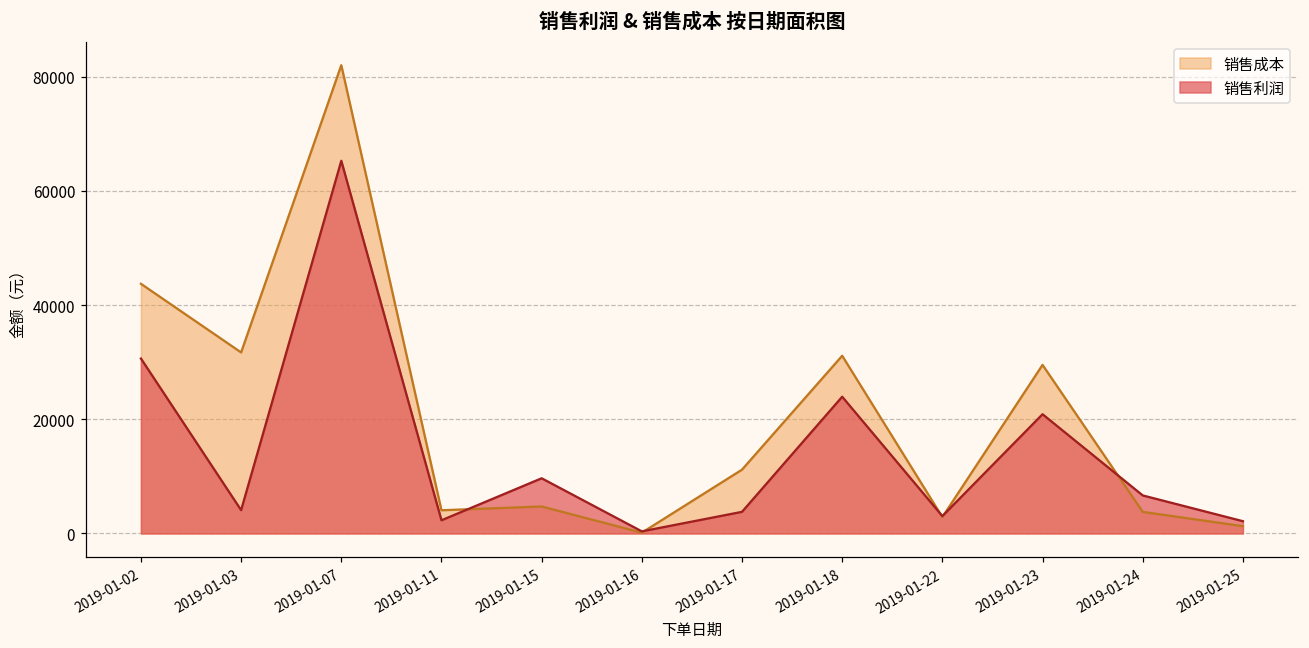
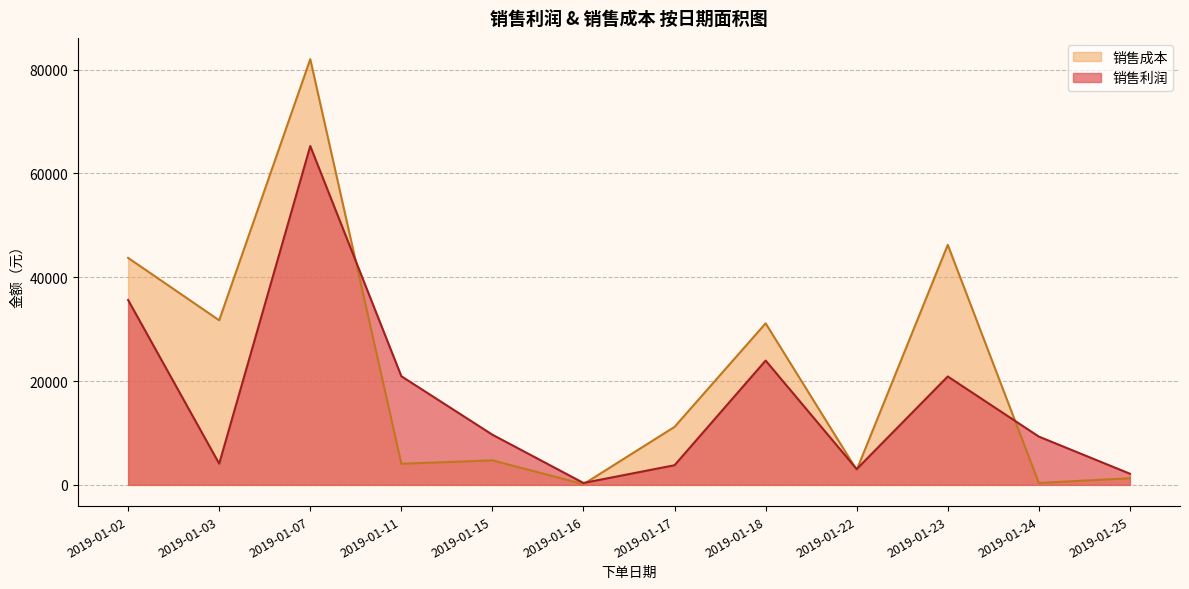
销售利润, 2019-01-02: 31000 -> 36000
销售利润, 2019-01-11: 2000 -> 21000
销售成本, 2019-01-23: 30000 -> 46000
销售成本, 2019-01-24: 4000 -> 0
销售利润, 2019-01-24: 7000 -> 9000
